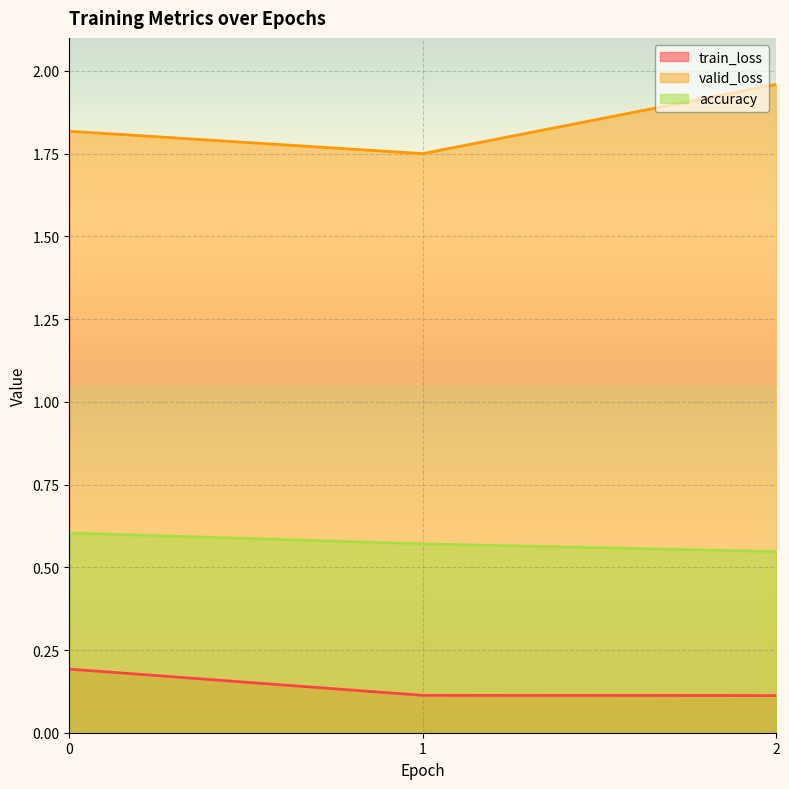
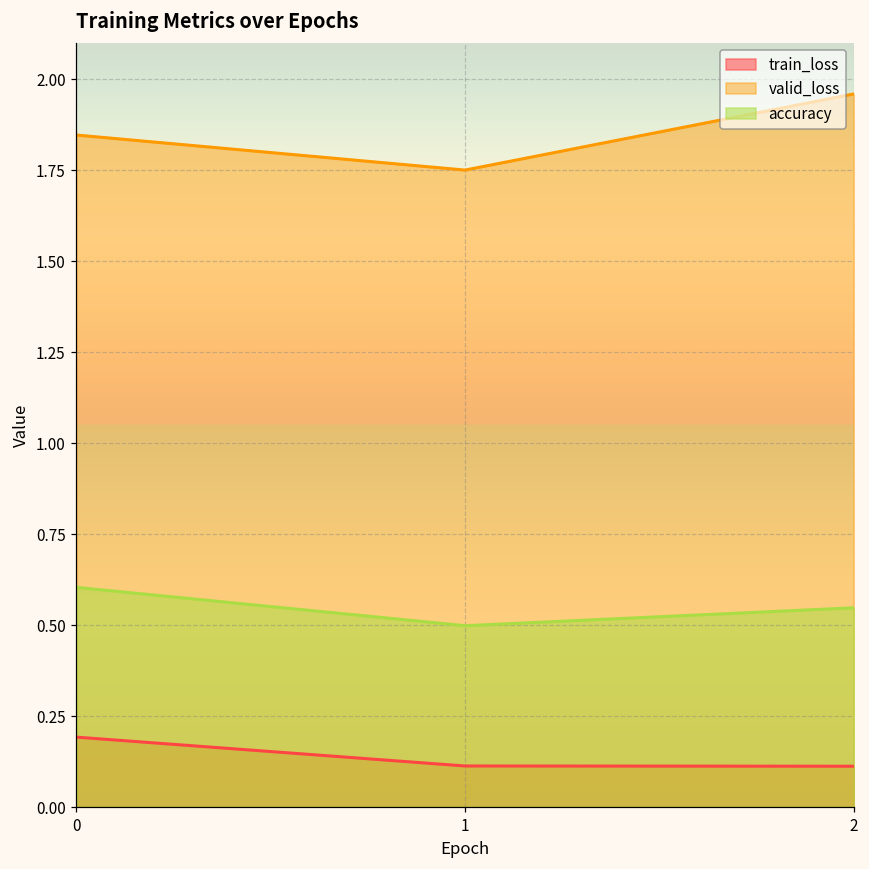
valid_loss, 0: 1.82 -> 1.85
accuracy, 1: 0.57 -> 0.50
